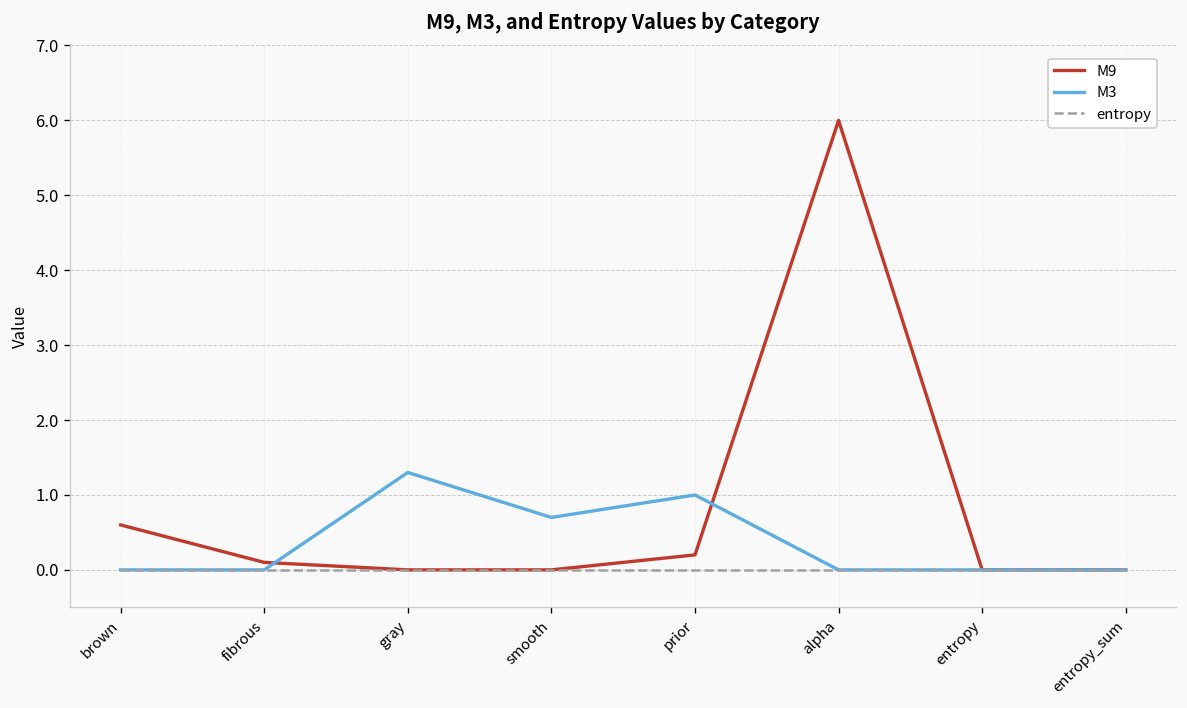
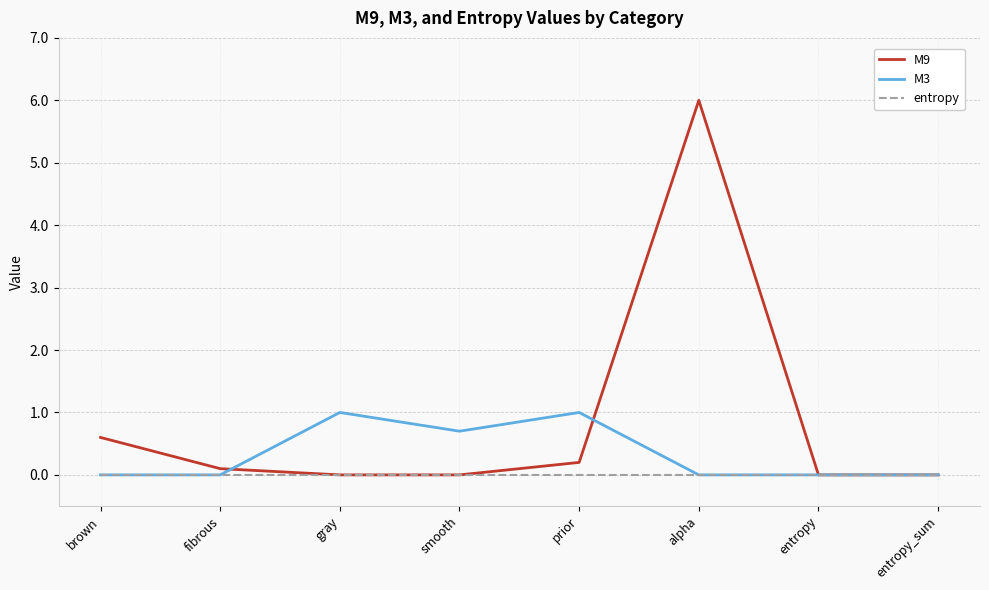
M3, gray: 1.3 -> 1.0
